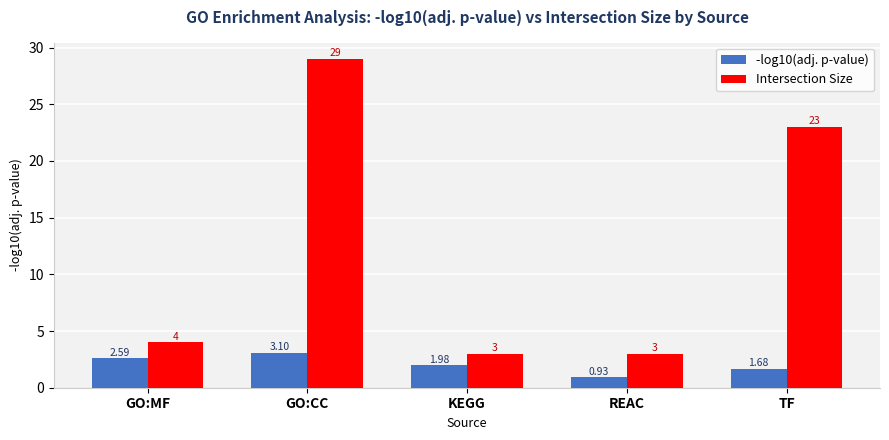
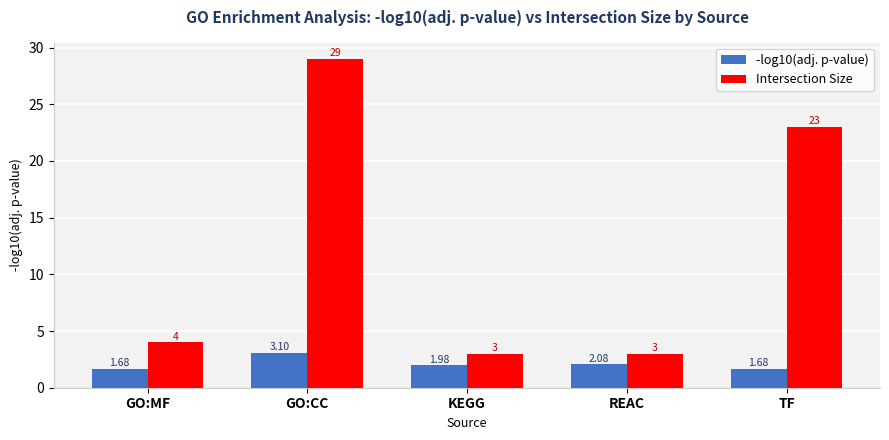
-log10(adj. p-value), GO:MF: 2.59 -> 1.68
-log10(adj. p-value), REAC: 0.93 -> 2.08
